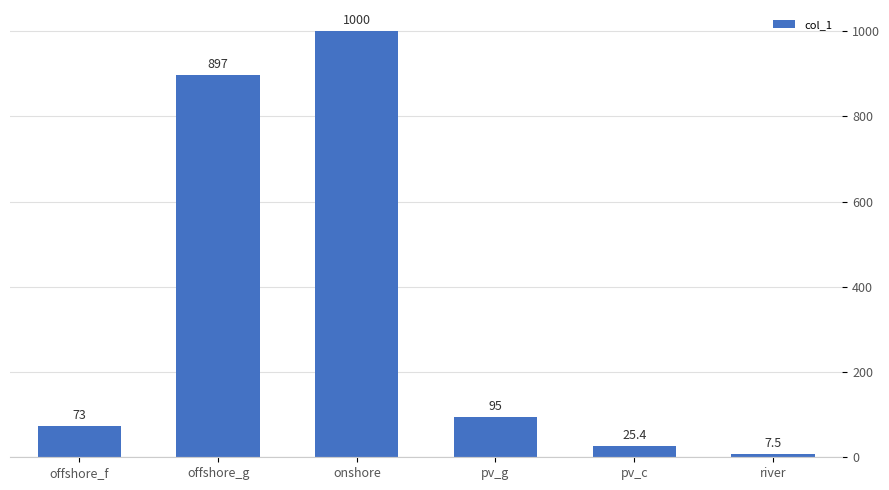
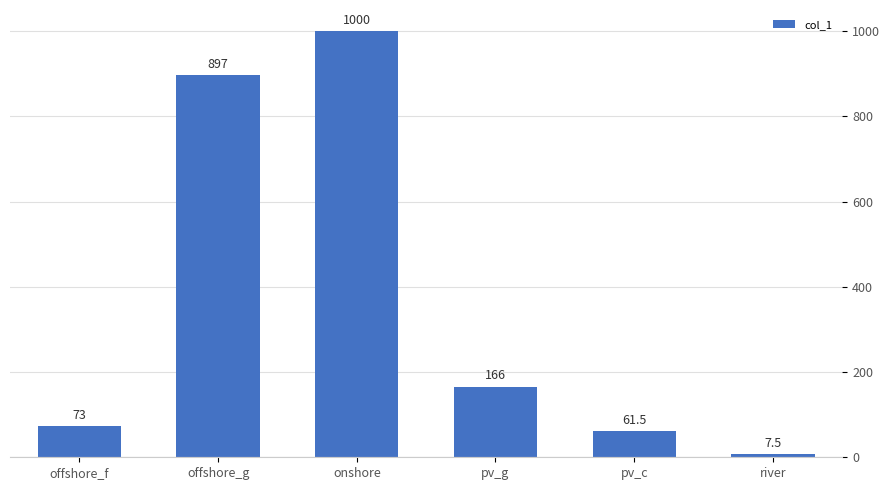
pv_g: 95 -> 166
pv_c: 25.4 -> 61.5
